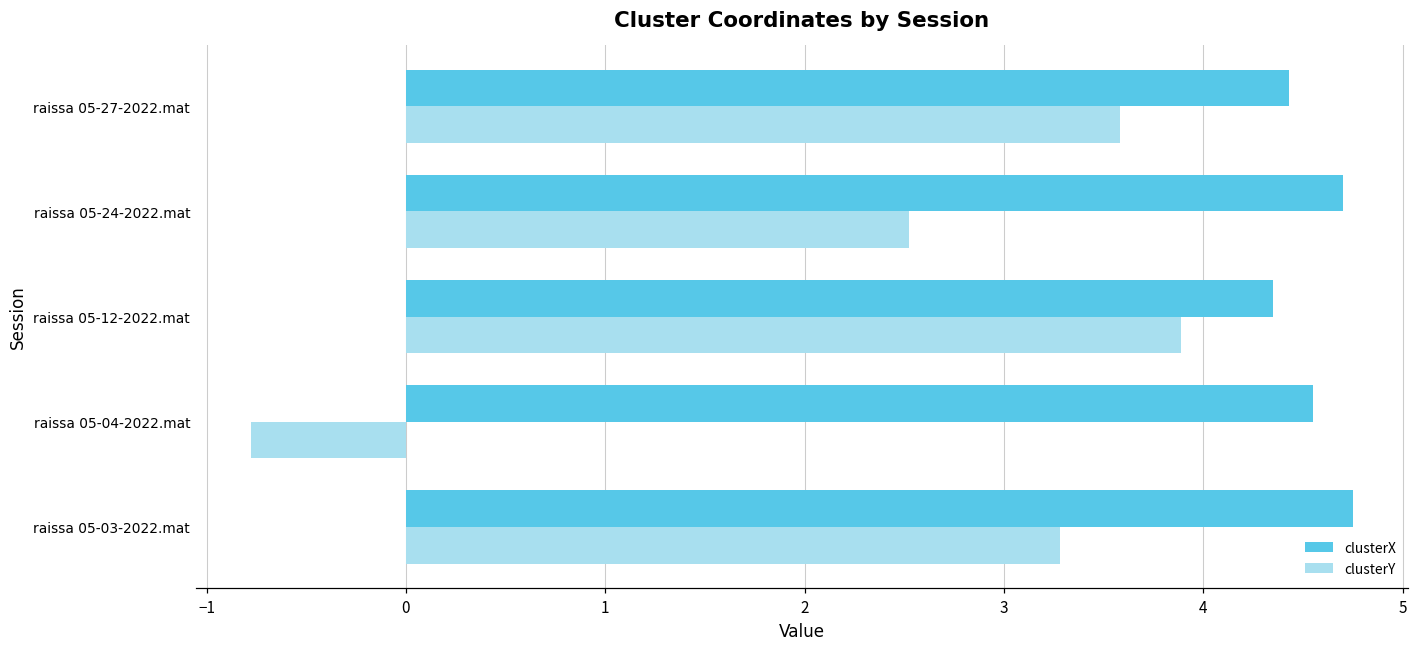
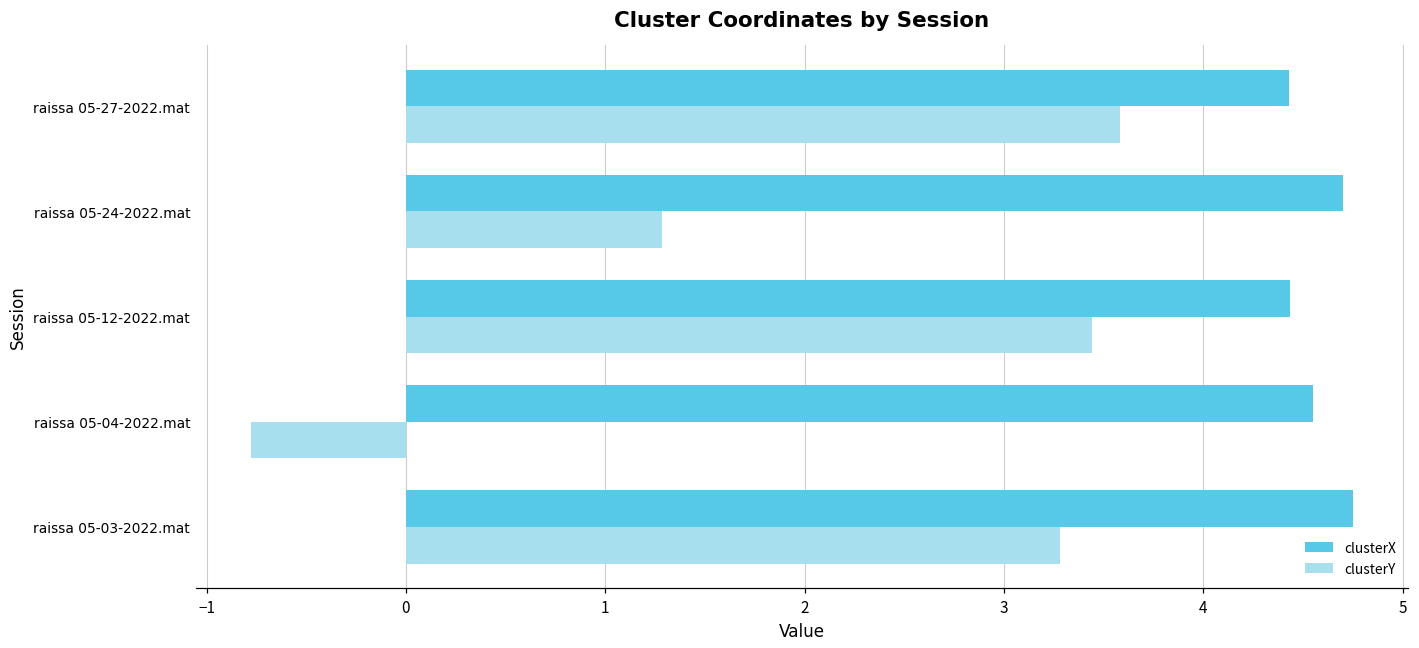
clusterY, raissa 05-24-2022.mat: 2.53 -> 1.28
clusterX, raissa 05-12-2022.mat: 4.35 -> 4.44
clusterY, raissa 05-12-2022.mat: 3.89 -> 3.44
